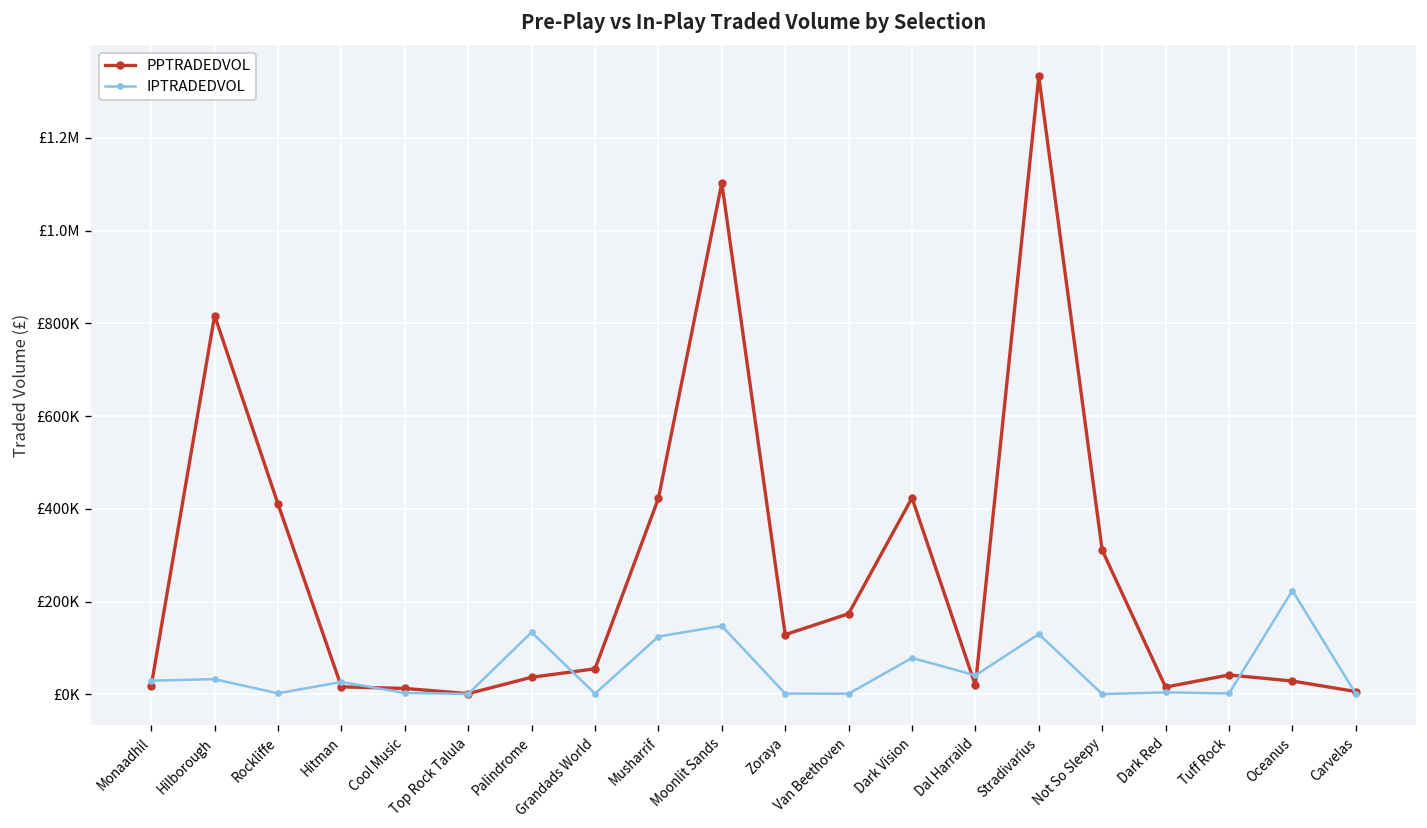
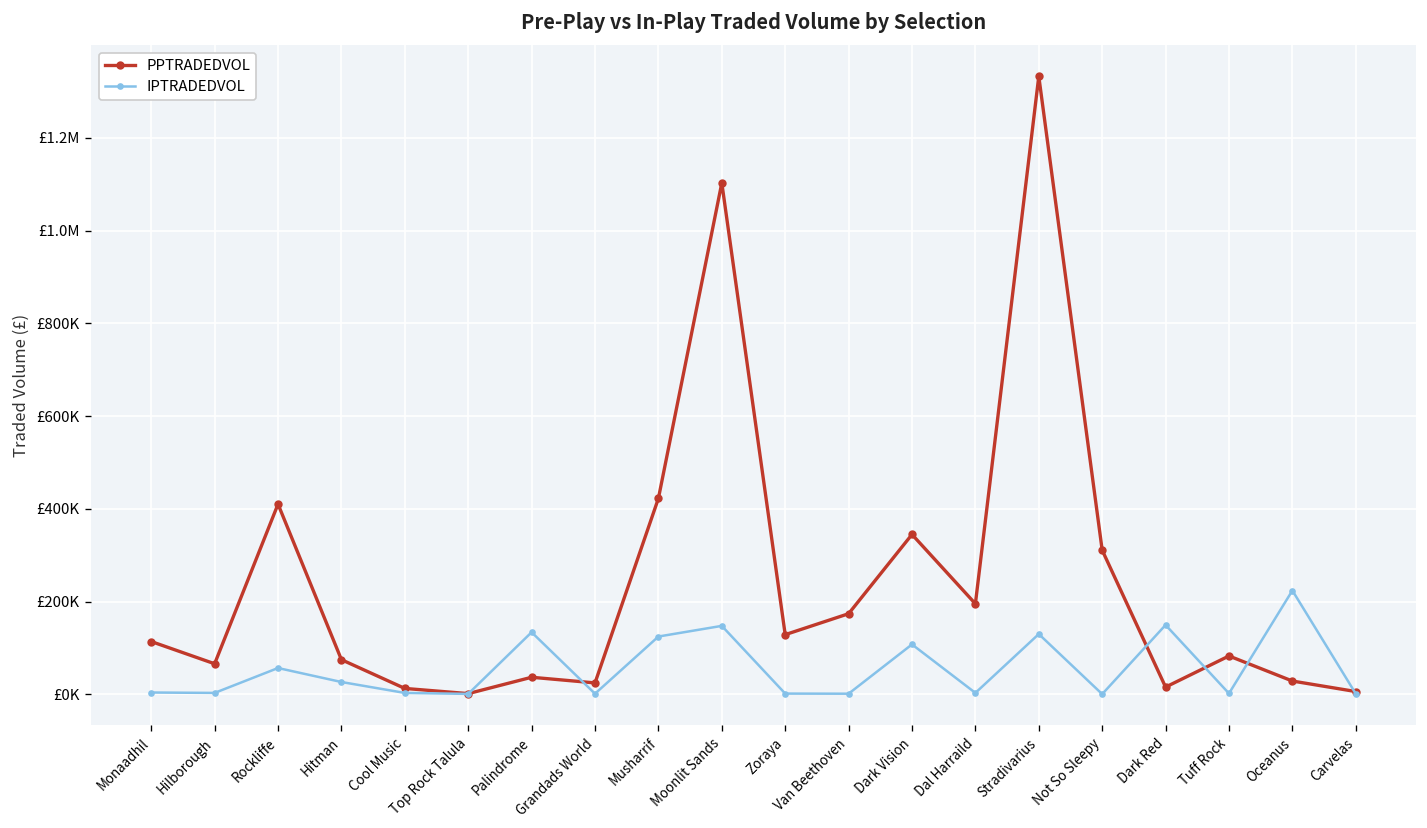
PPTRADEDVOL, Monaadhil: £20000 -> £110000
IPTRADEDVOL, Monaadhil: £30000 -> £0
PPTRADEDVOL, Hilborough: £820000 -> £70000
IPTRADEDVOL, Hilborough: £30000 -> £0
IPTRADEDVOL, Rockliffe: £0 -> £60000
PPTRADEDVOL, Hitman: £20000 -> £70000
PPTRADEDVOL, Grandads World: £50000 -> £20000
PPTRADEDVOL, Dark Vision: £420000 -> £340000
IPTRADEDVOL, Dark Vision: £80000 -> £110000
PPTRADEDVOL, Dal Harraild: £20000 -> £200000
IPTRADEDVOL, Dal Harraild: £40000 -> £0
IPTRADEDVOL, Dark Red: £0 -> £150000
PPTRADEDVOL, Tuff Rock: £40000 -> £80000
